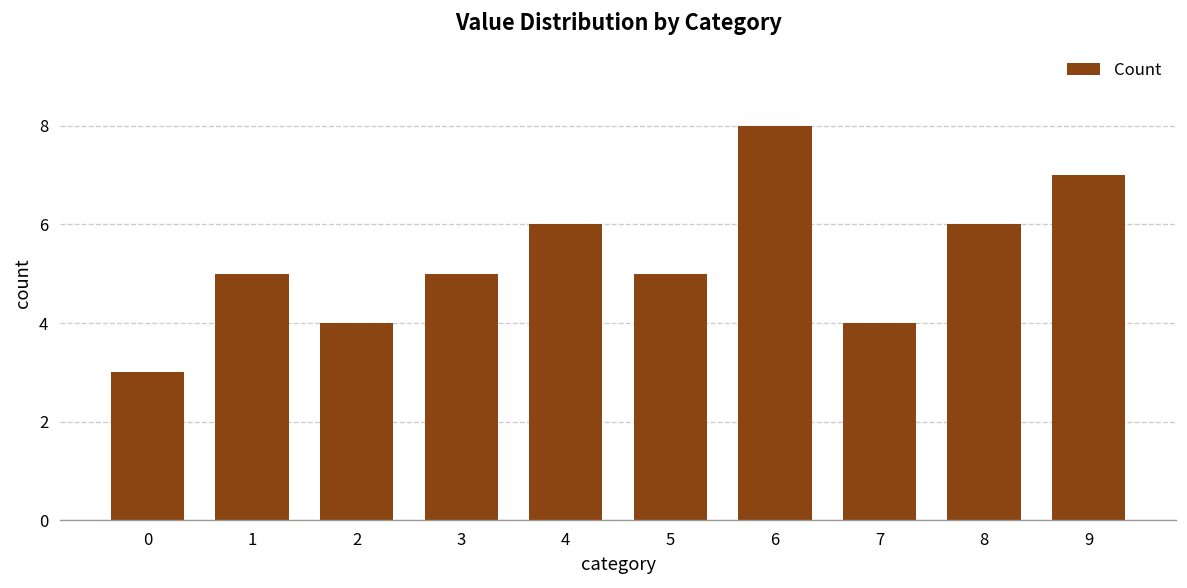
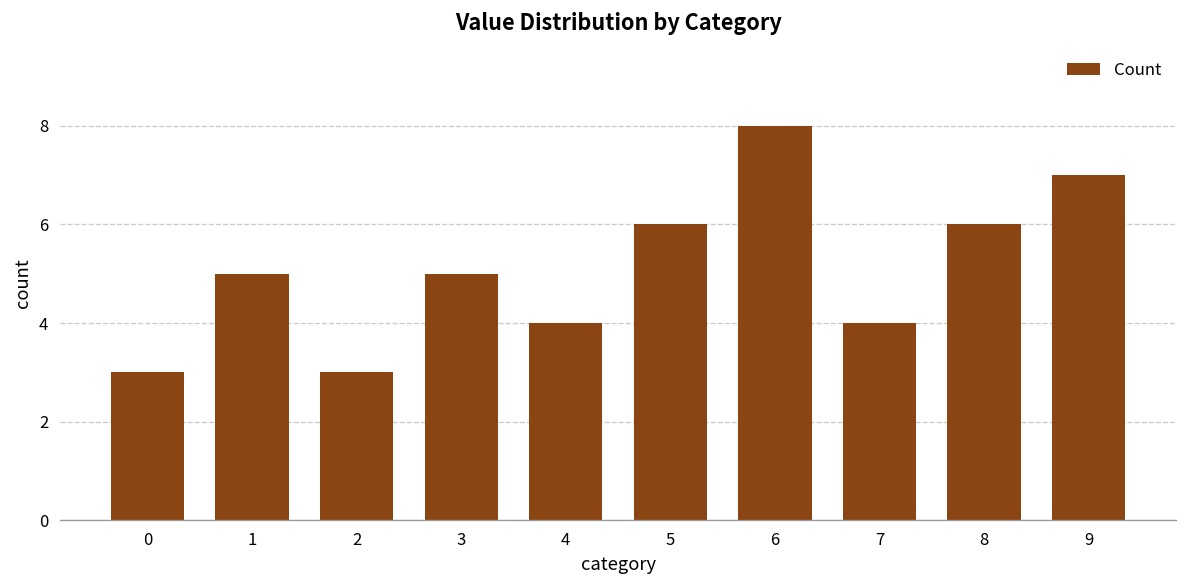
2: 4 -> 3
4: 6 -> 4
5: 5 -> 6
